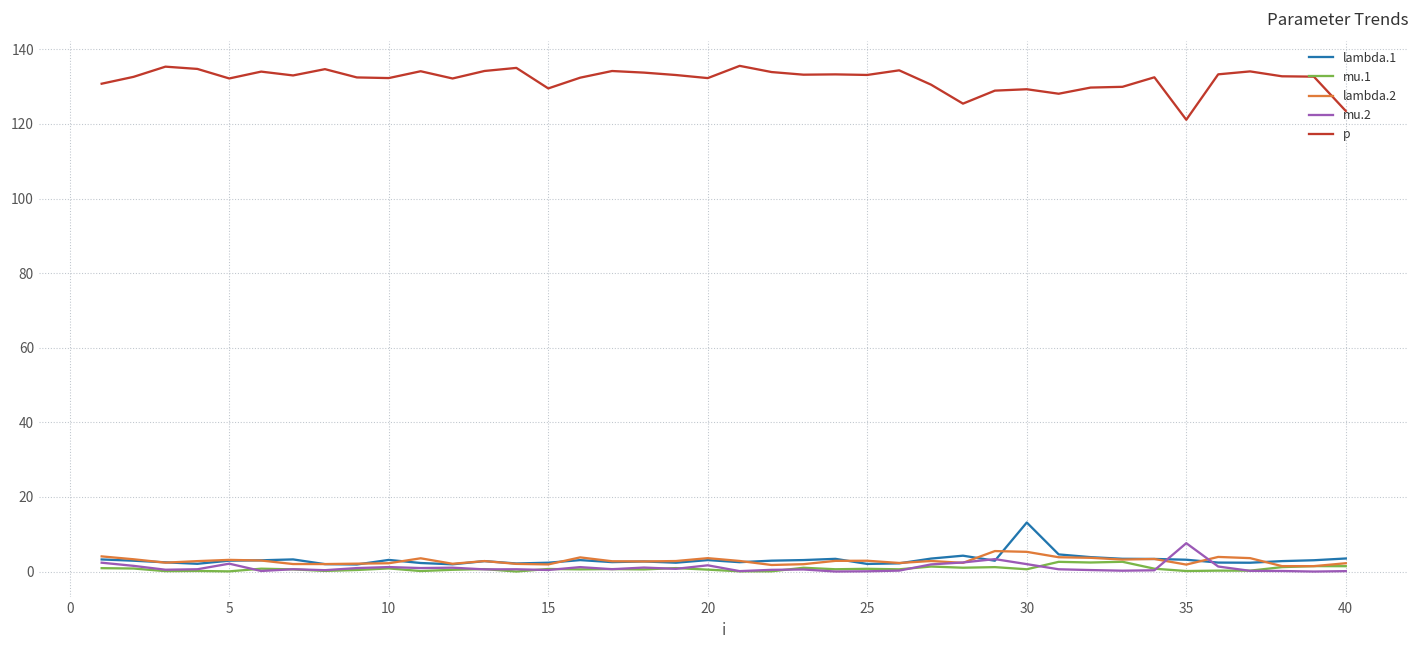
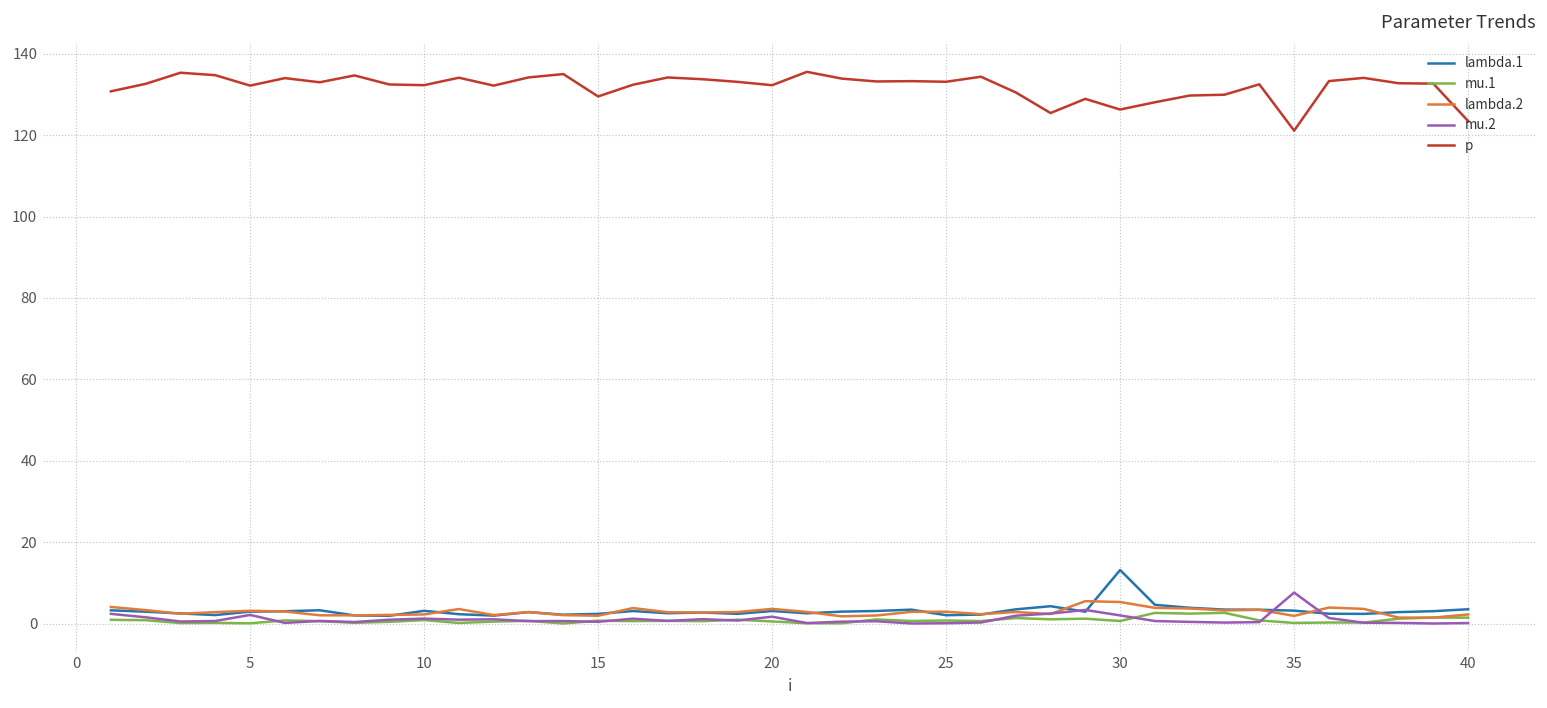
p, 30: 129 -> 126
